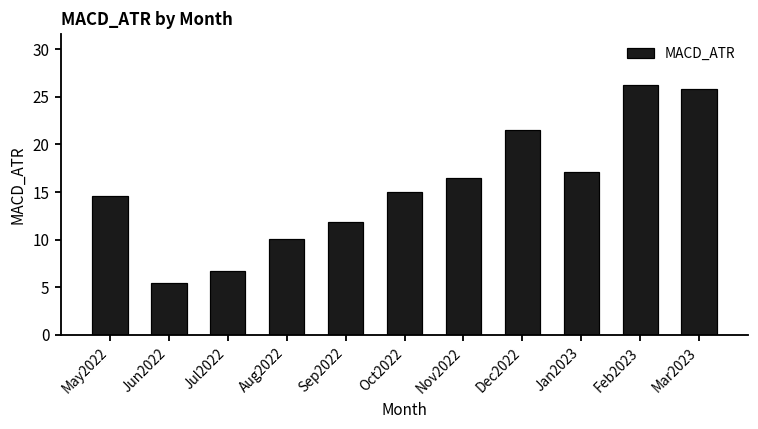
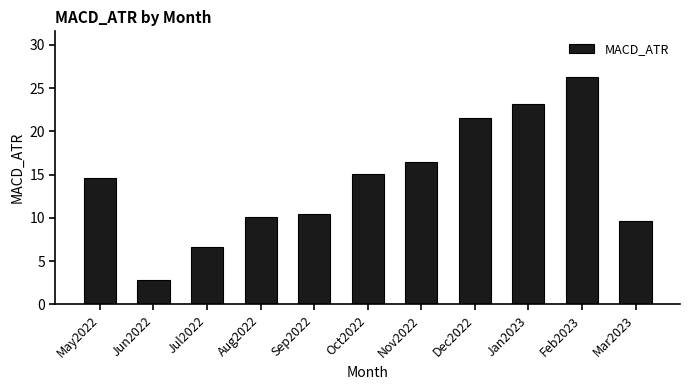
Jun2022: 5 -> 3
Sep2022: 12 -> 10
Jan2023: 17 -> 23
Mar2023: 26 -> 10
